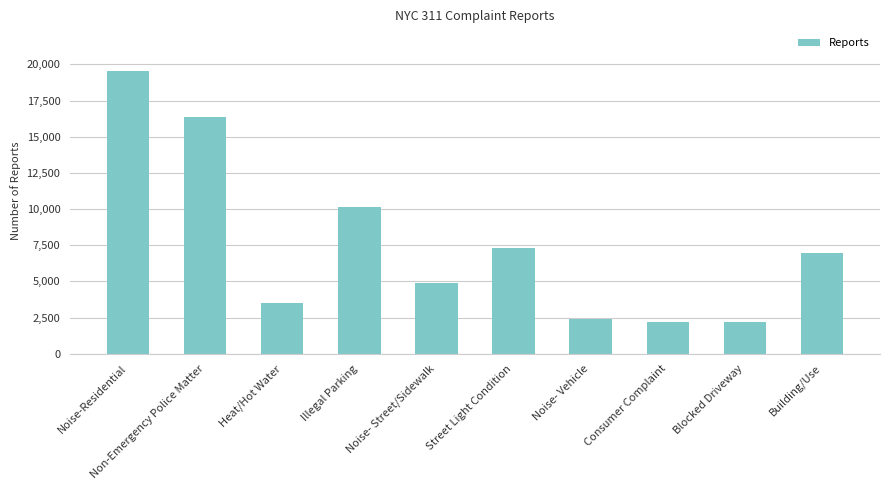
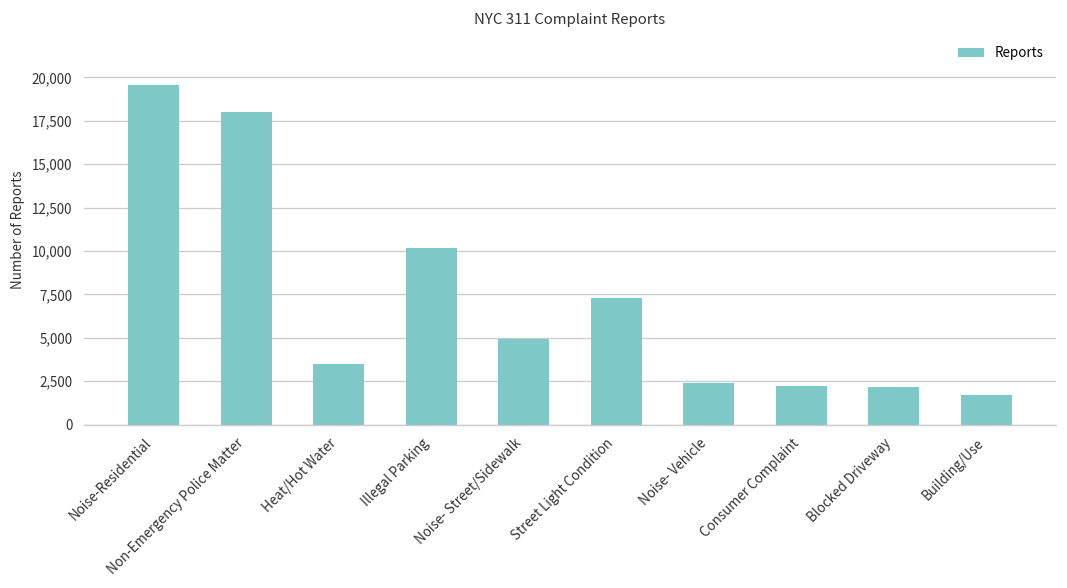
Non-Emergency Police Matter: 16,400 -> 18,000
Building/Use: 7,000 -> 1,700
